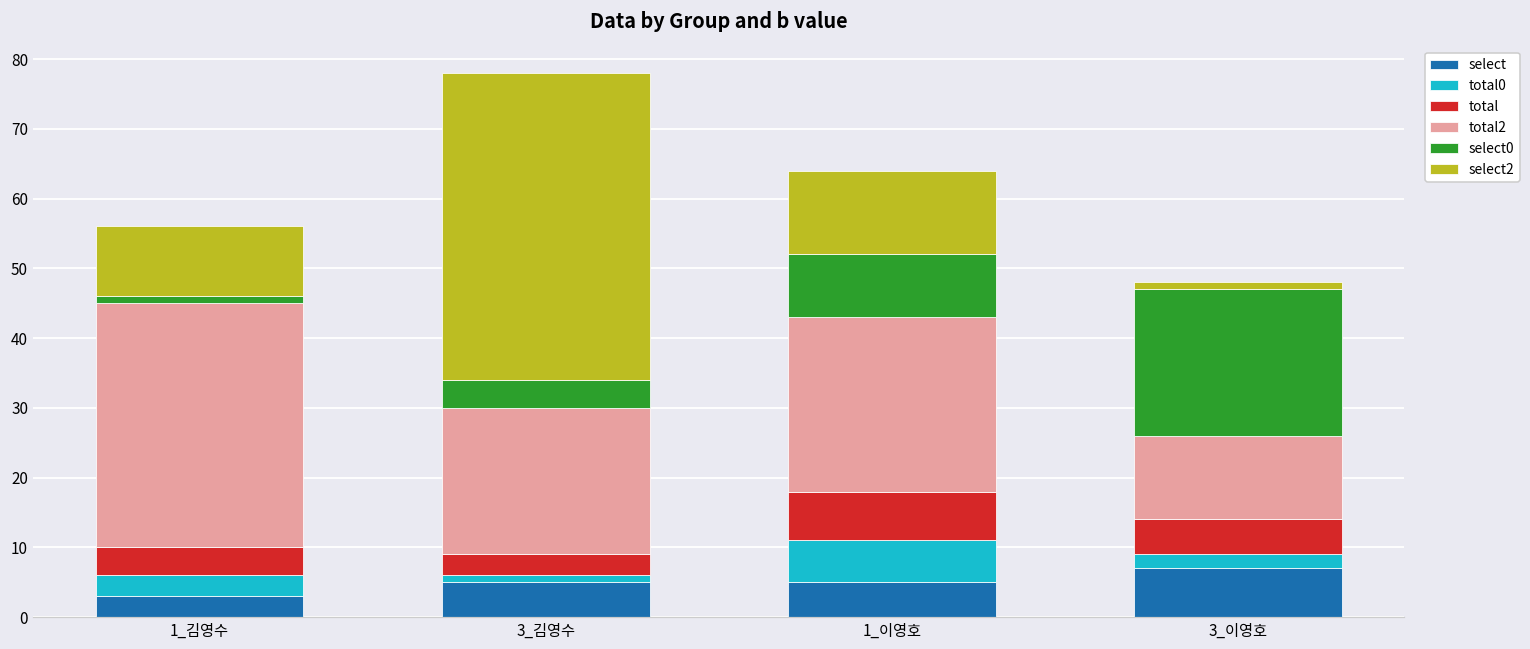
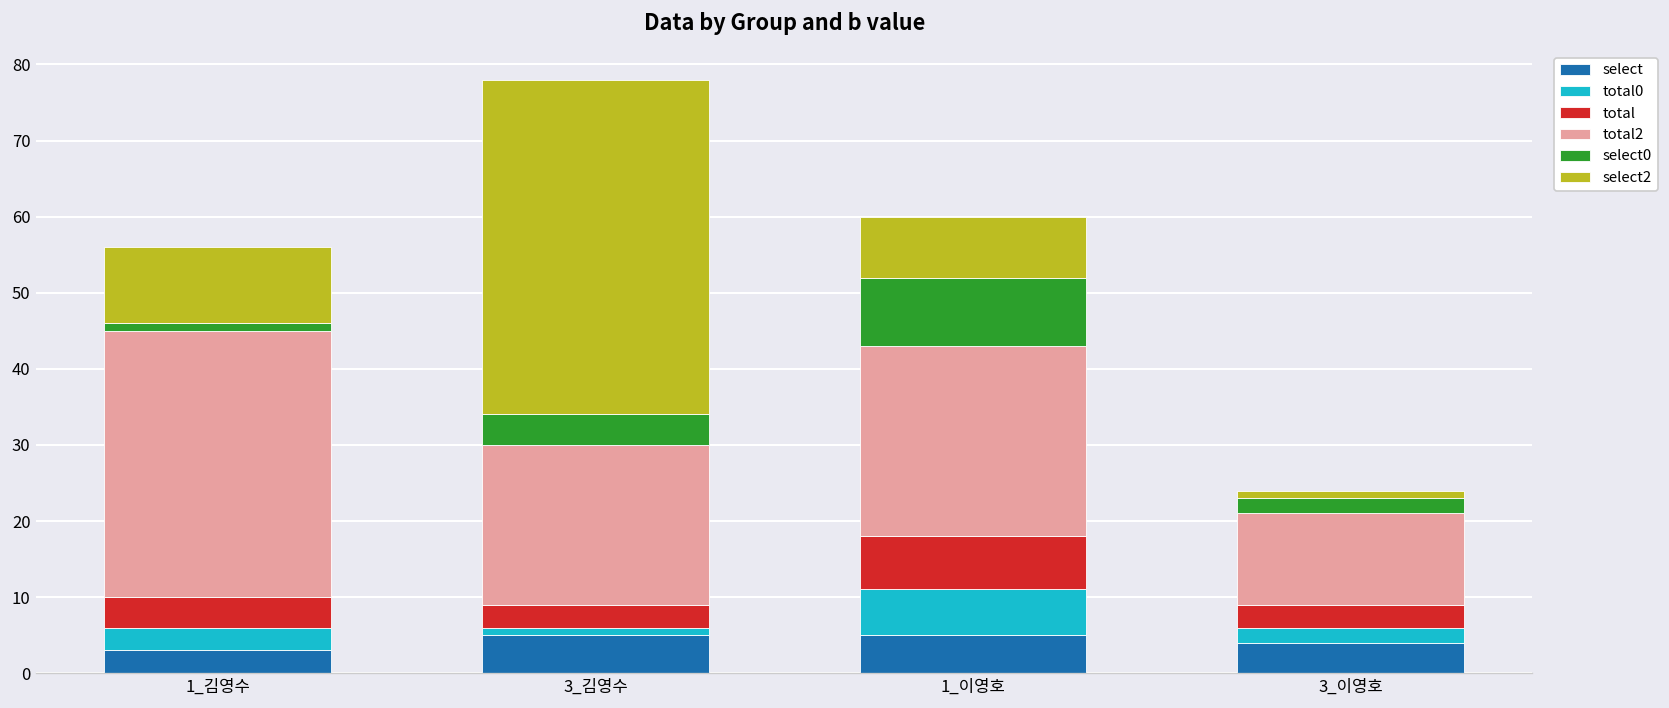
select2, 1_이영호: 12 -> 8
select, 3_이영호: 7 -> 4
total, 3_이영호: 5 -> 3
select0, 3_이영호: 21 -> 2
